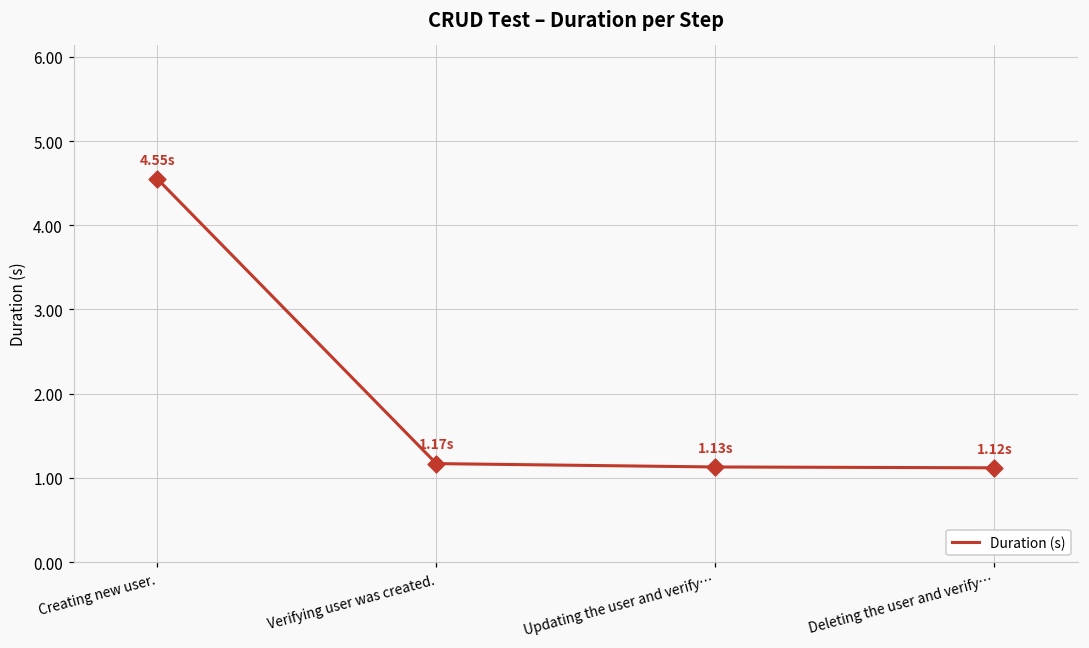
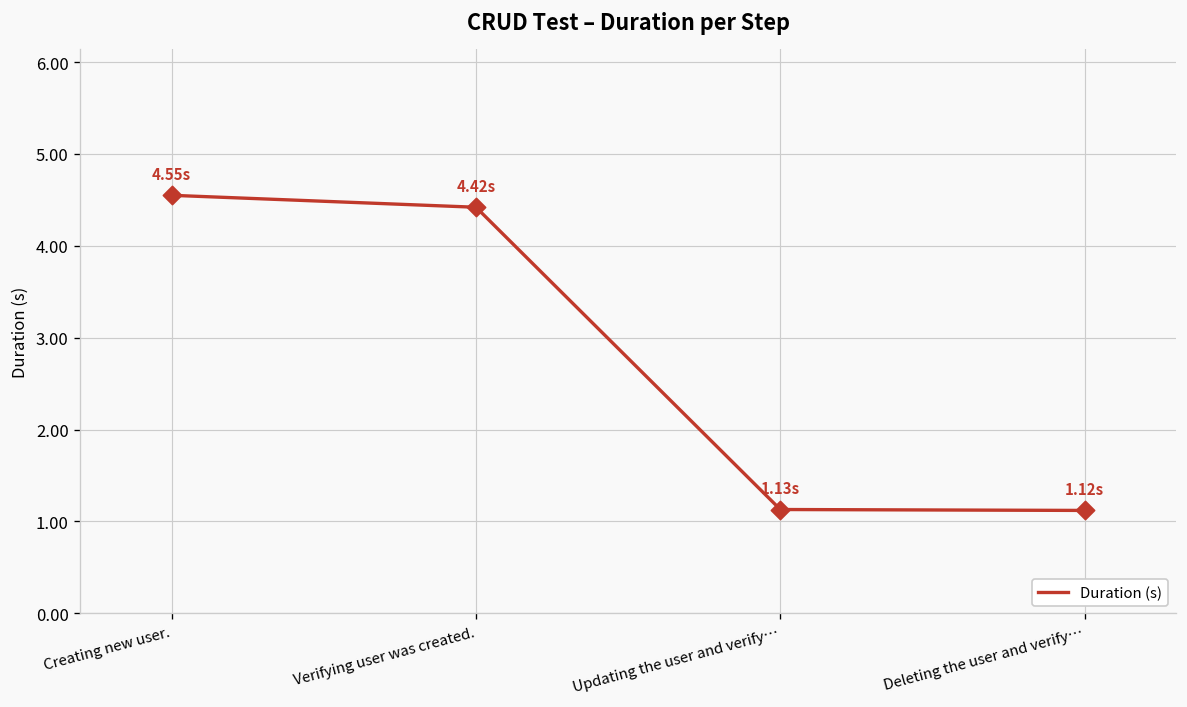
Verifying user was created.: 1.17s -> 4.42s
